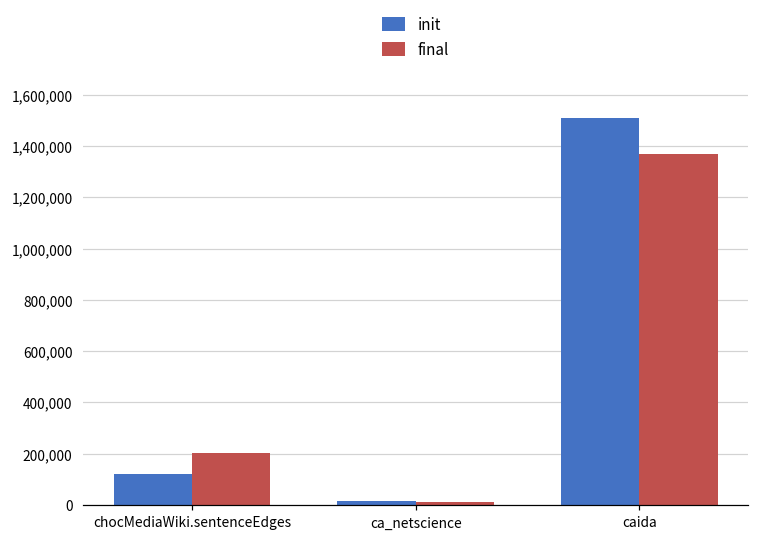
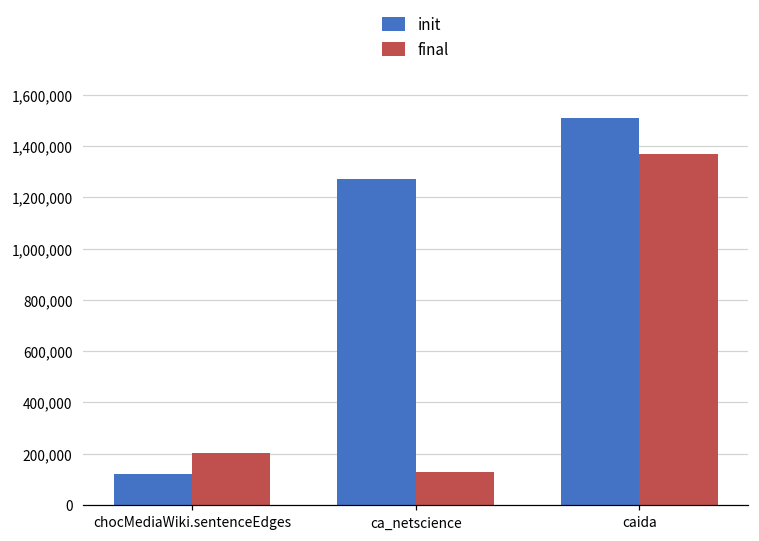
init, ca_netscience: 10,000 -> 1,270,000
final, ca_netscience: 10,000 -> 130,000
